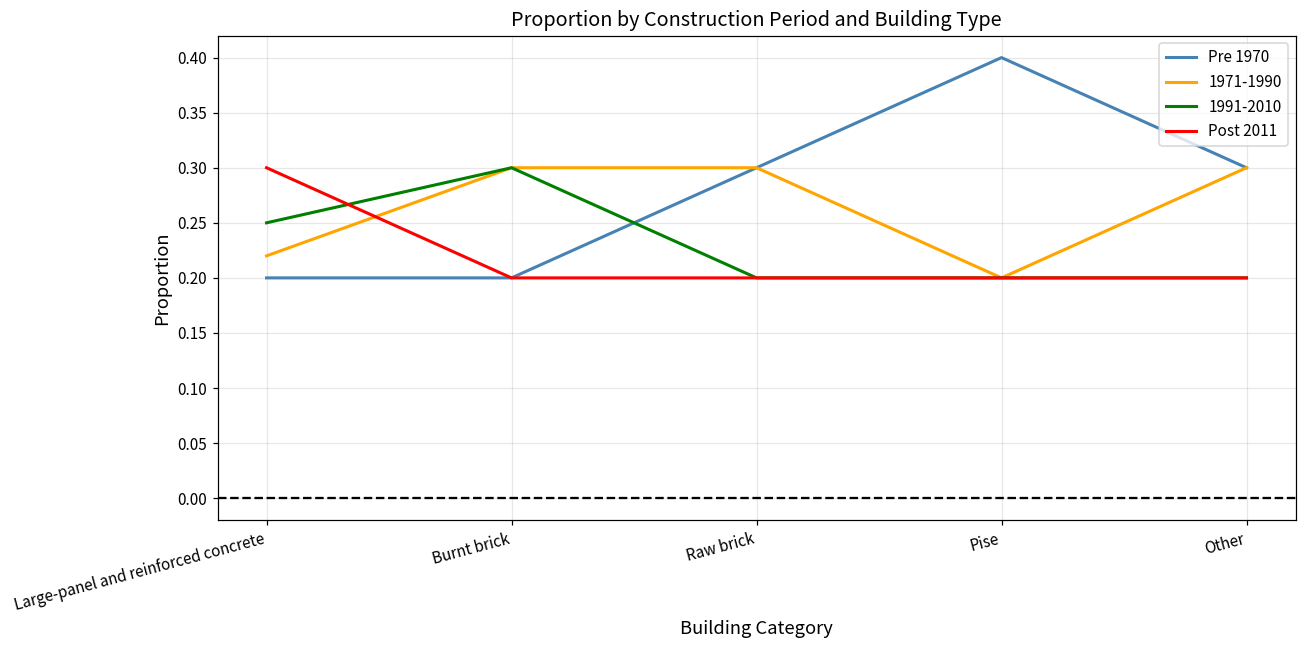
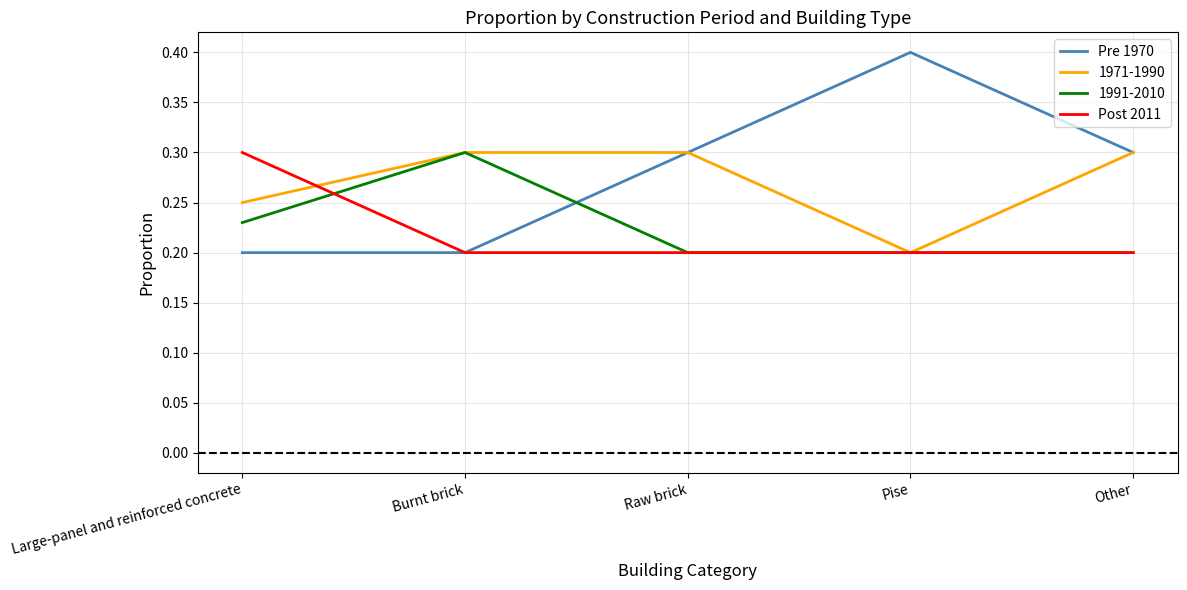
1971-1990, Large-panel and reinforced concrete: 0.22 -> 0.25
1991-2010, Large-panel and reinforced concrete: 0.25 -> 0.23
